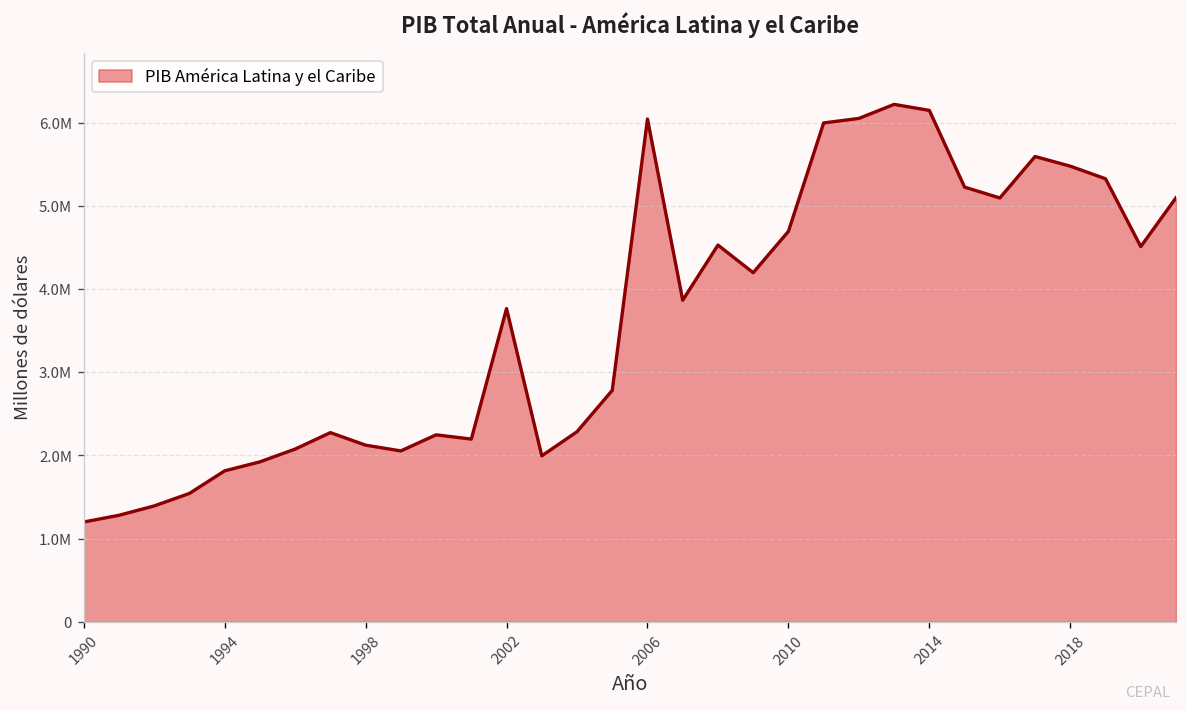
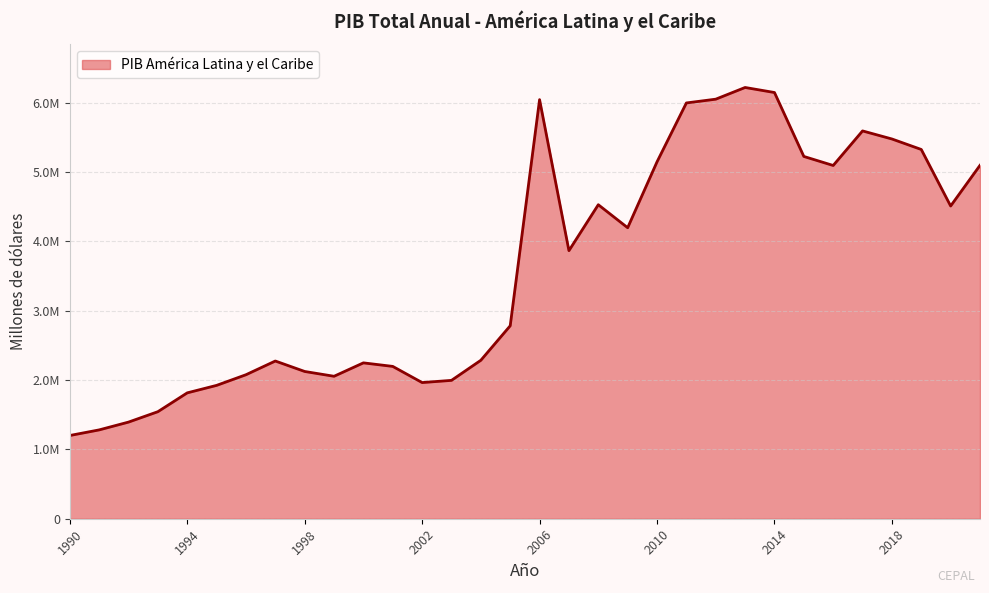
2002: 3800000 -> 2000000
2010: 4700000 -> 5100000
